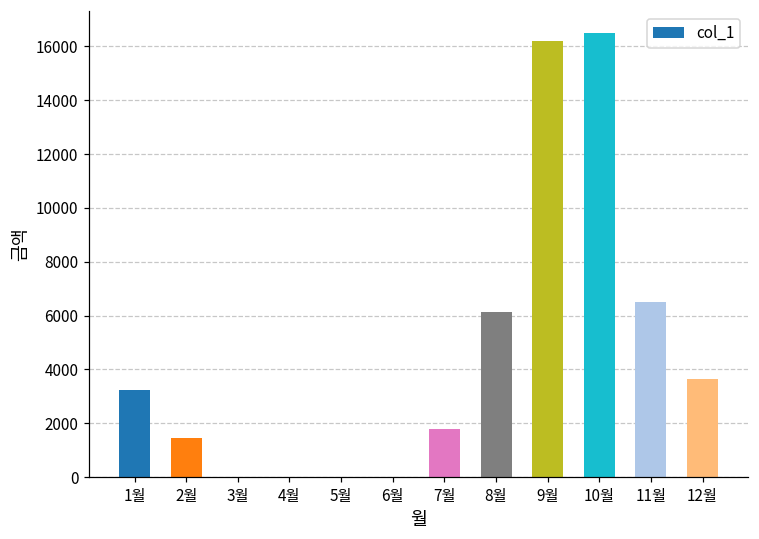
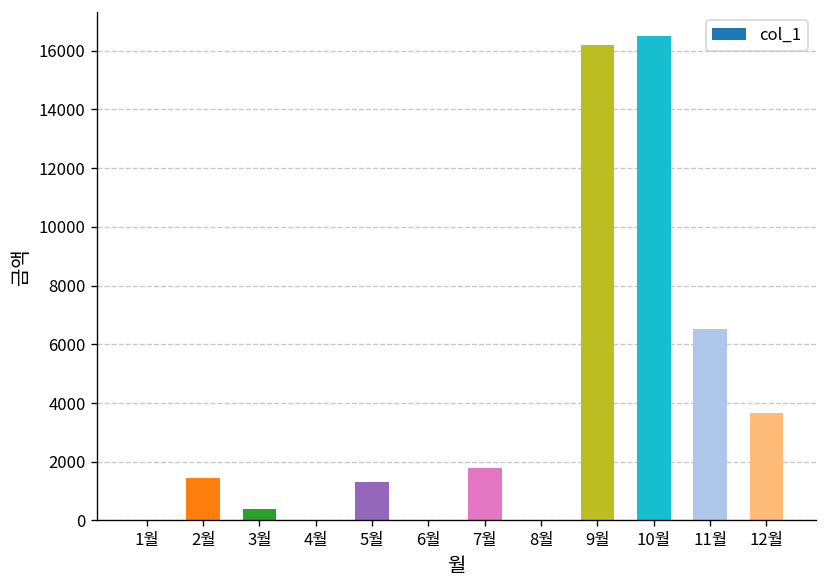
1월: 3200 -> 0
3월: 0 -> 400
5월: 0 -> 1300
8월: 6100 -> 0
